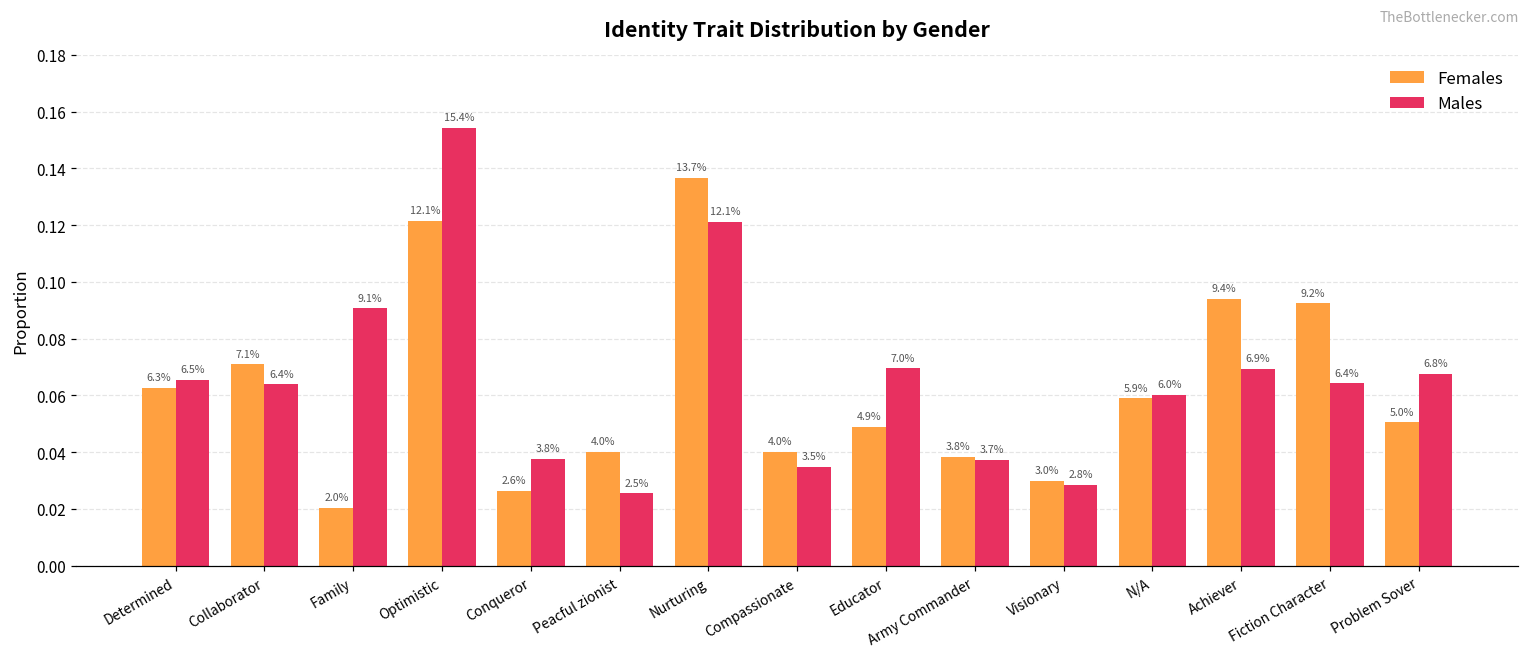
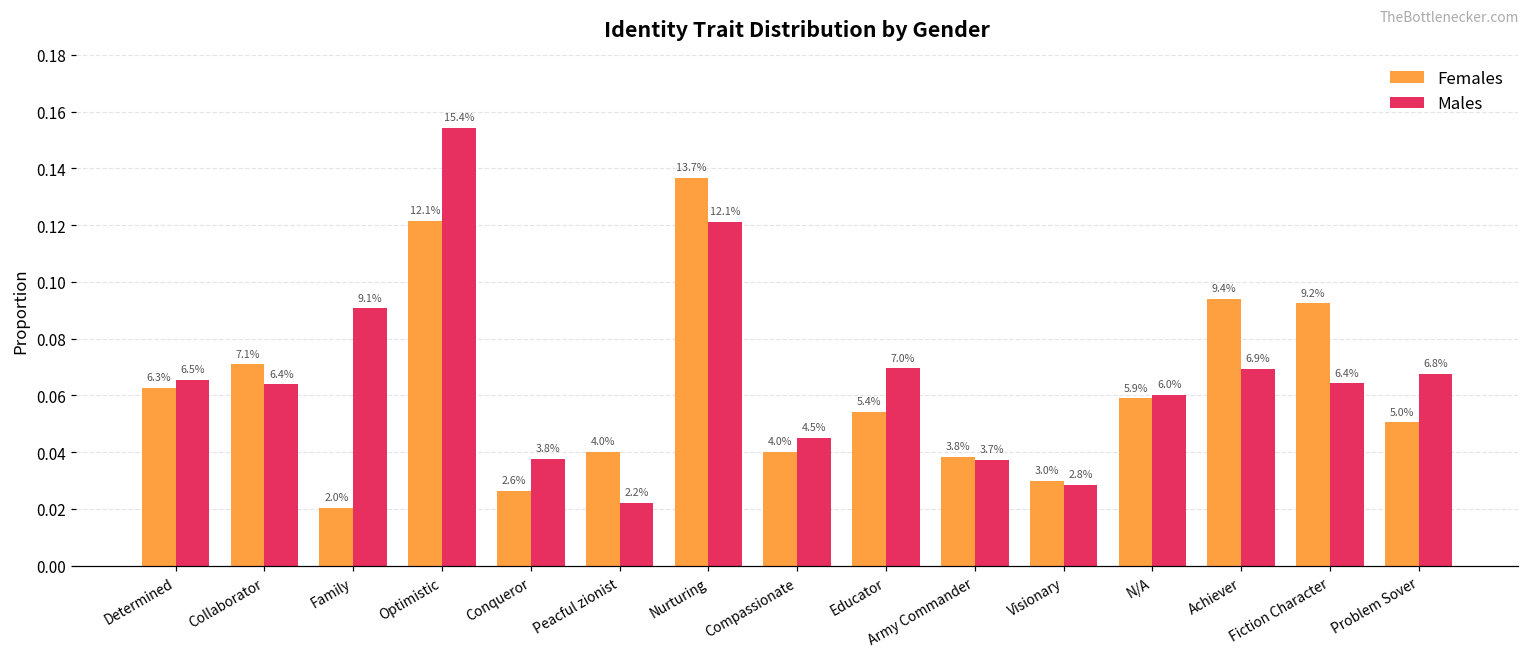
Males, Peacful zionist: 2.5% -> 2.2%
Males, Compassionate: 3.5% -> 4.5%
Females, Educator: 4.9% -> 5.4%
